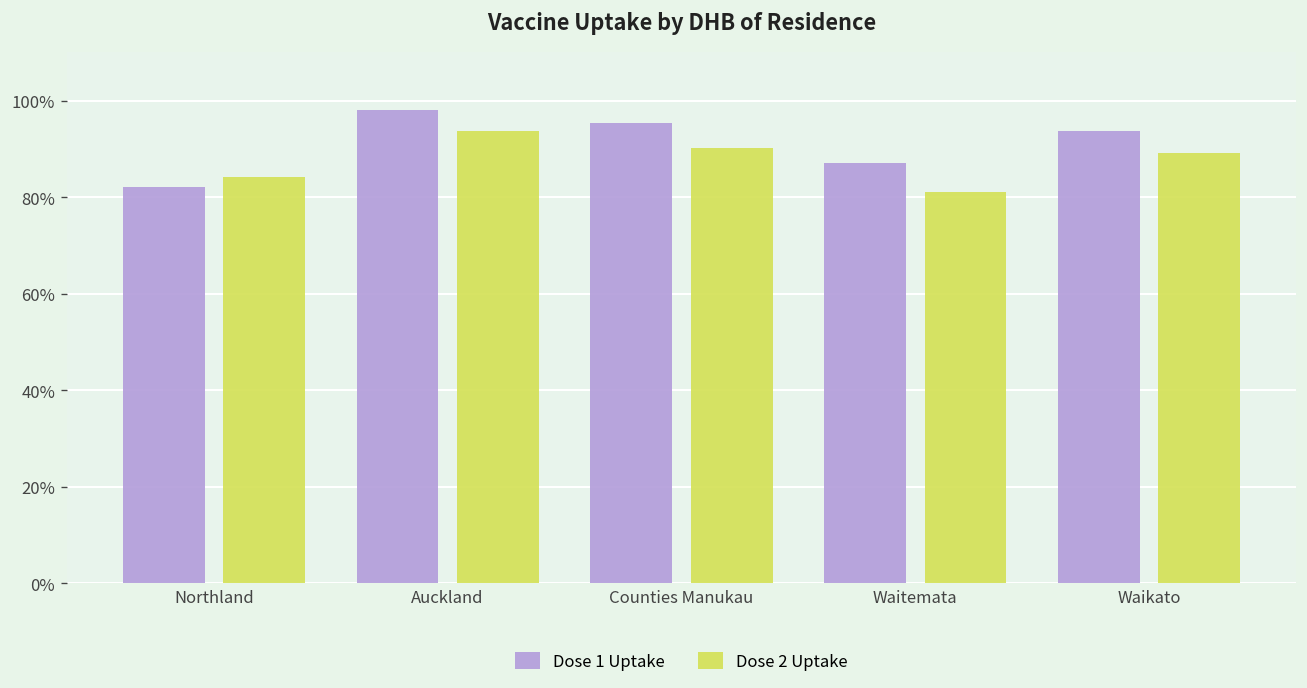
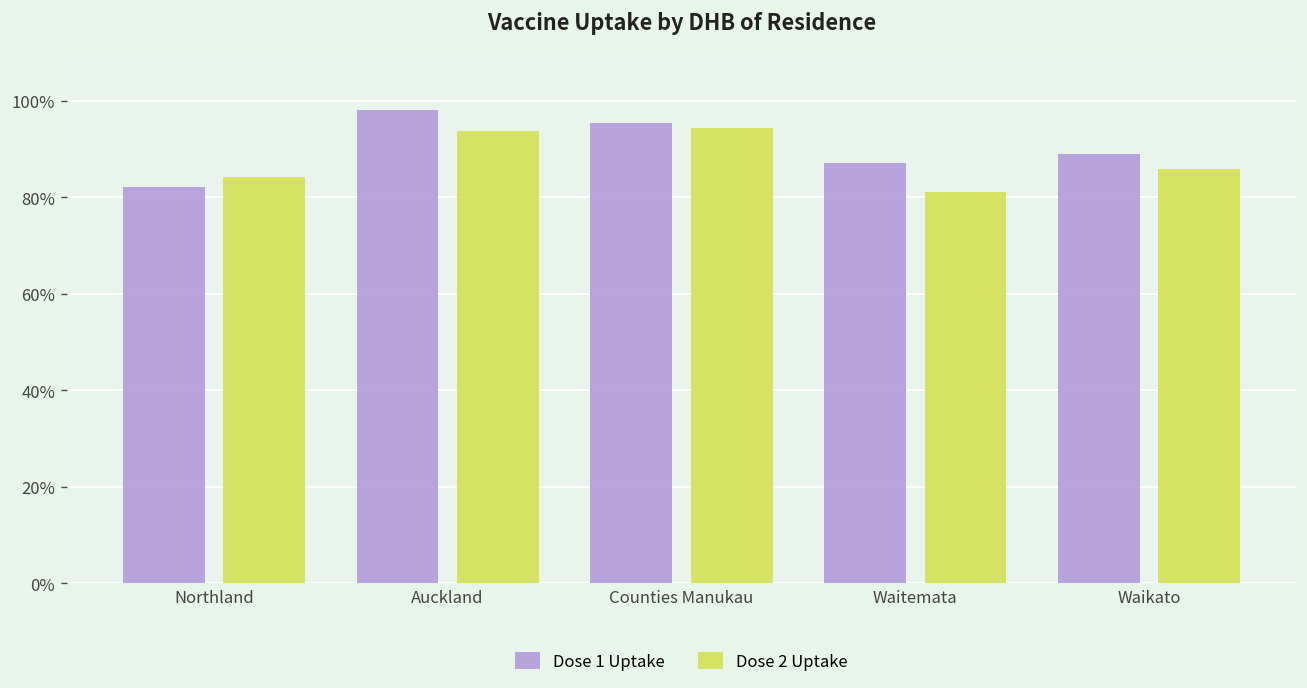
Dose 2 Uptake, Counties Manukau: 90% -> 94%
Dose 1 Uptake, Waikato: 94% -> 89%
Dose 2 Uptake, Waikato: 89% -> 86%
